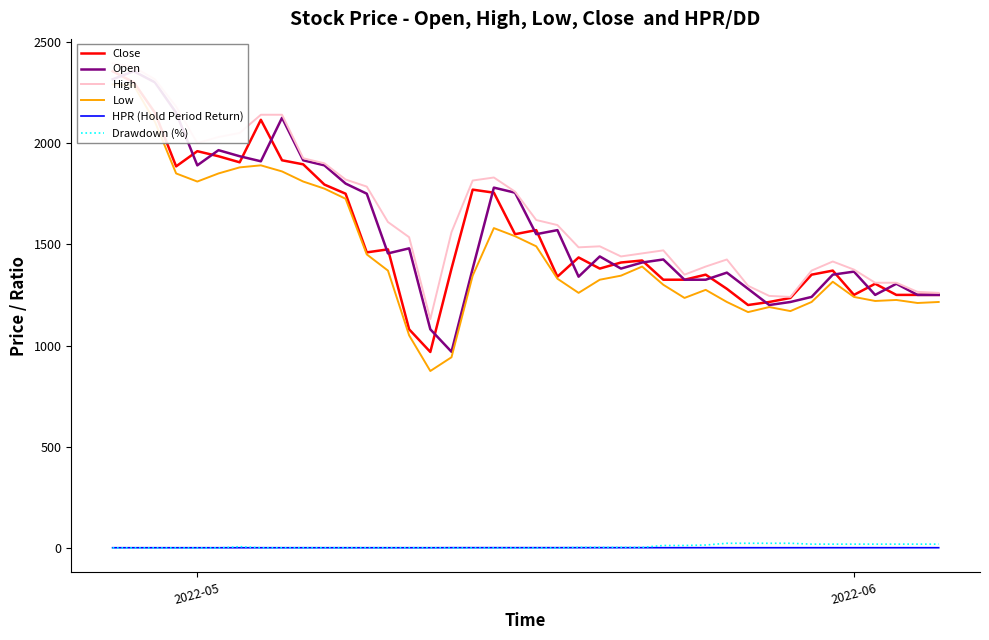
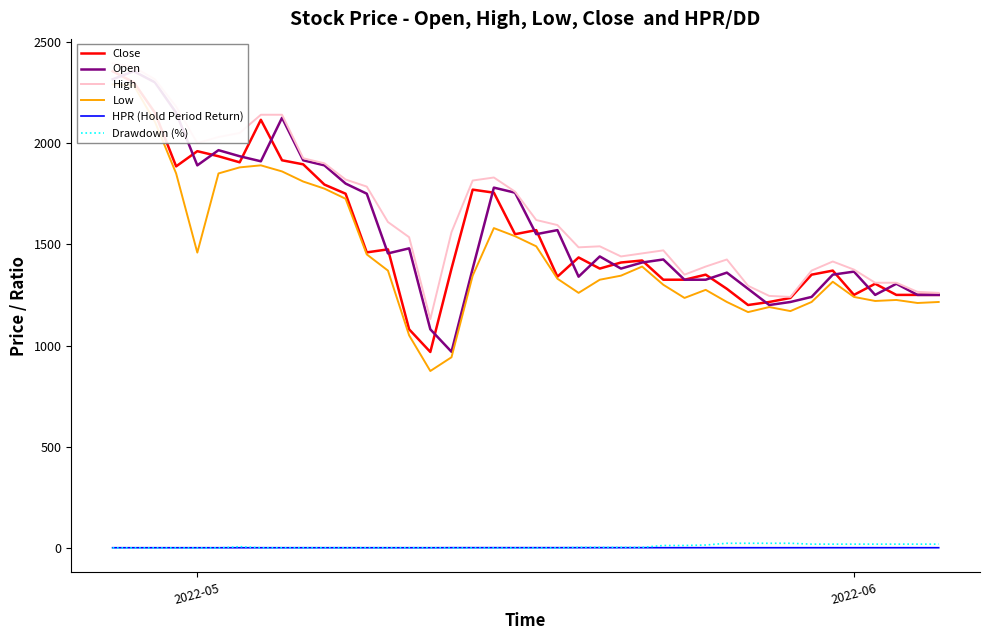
Low, 2022-05: 1810 -> 1460
